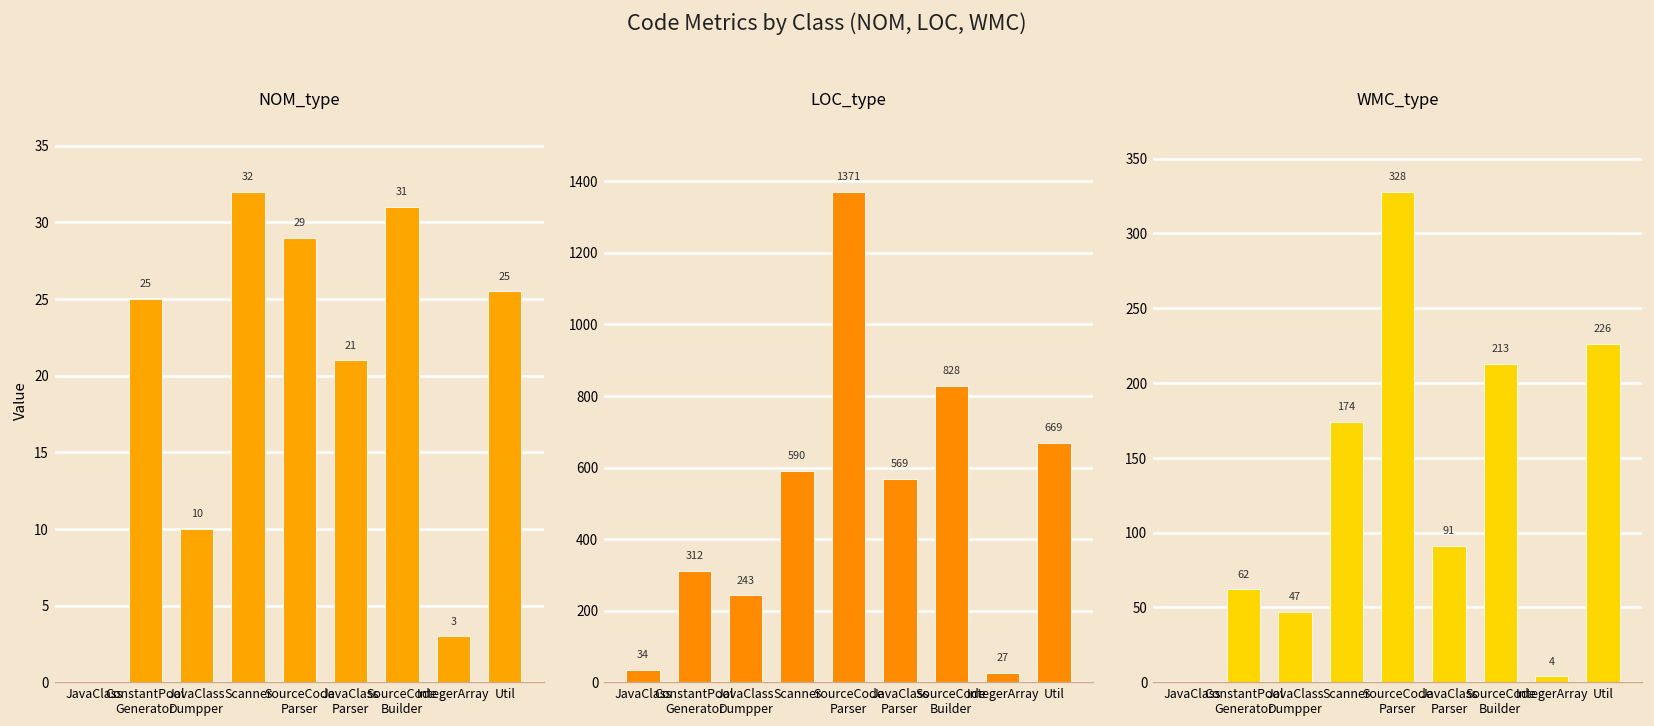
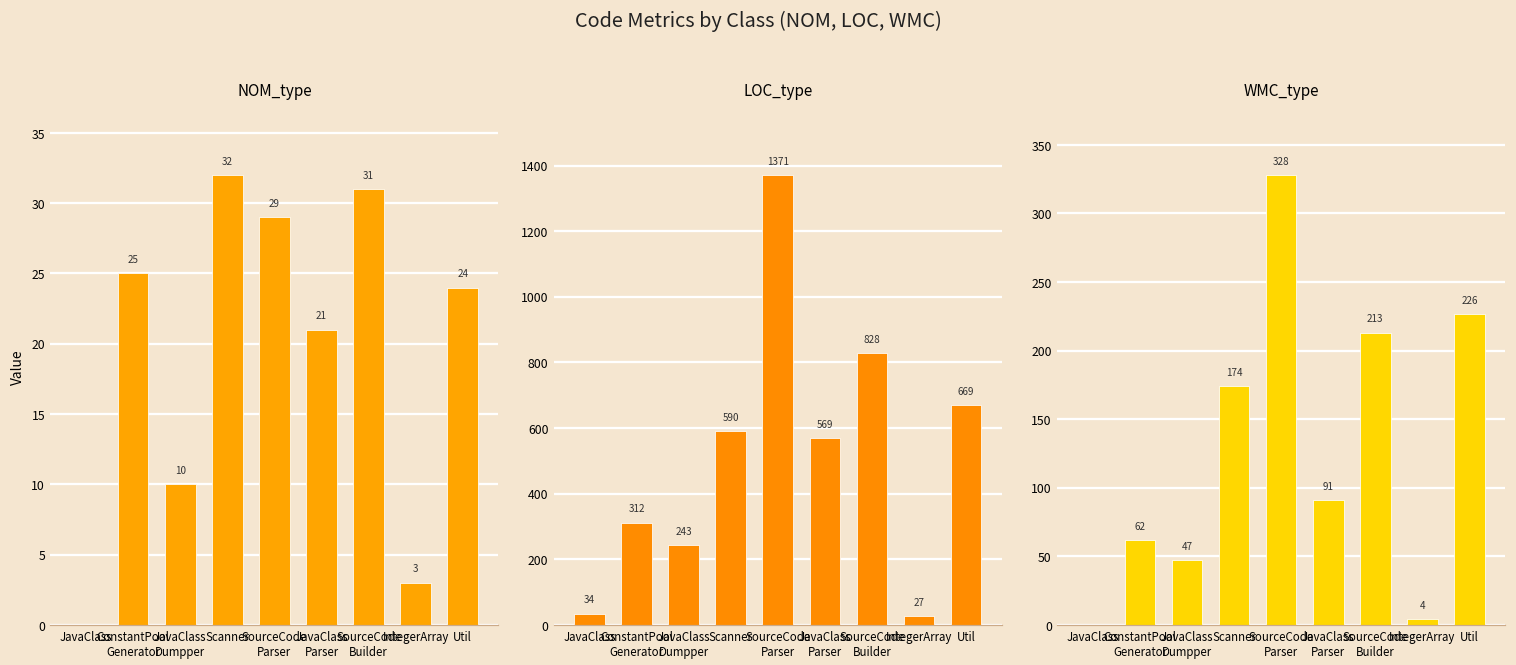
NOM_type, Util: 25 -> 24
